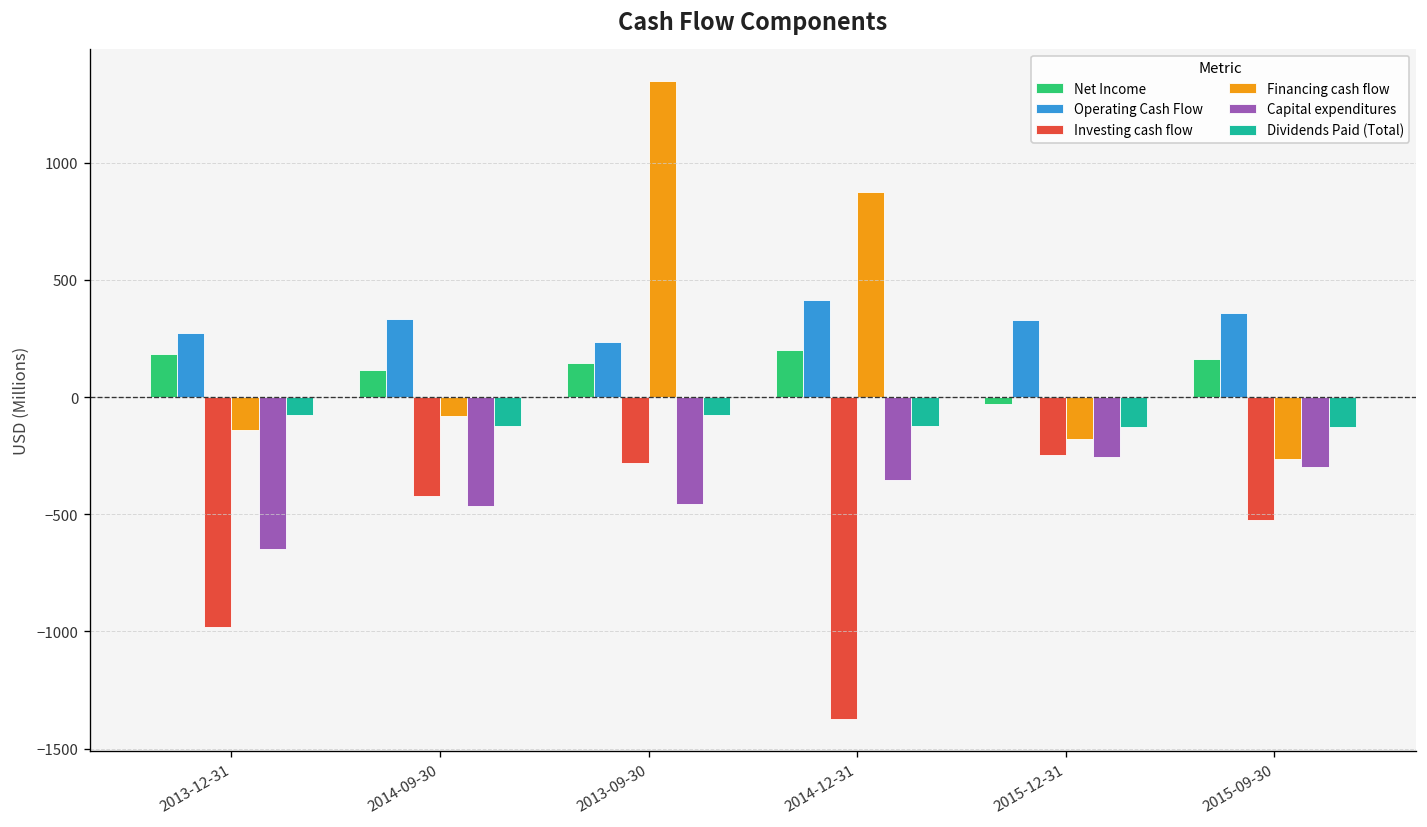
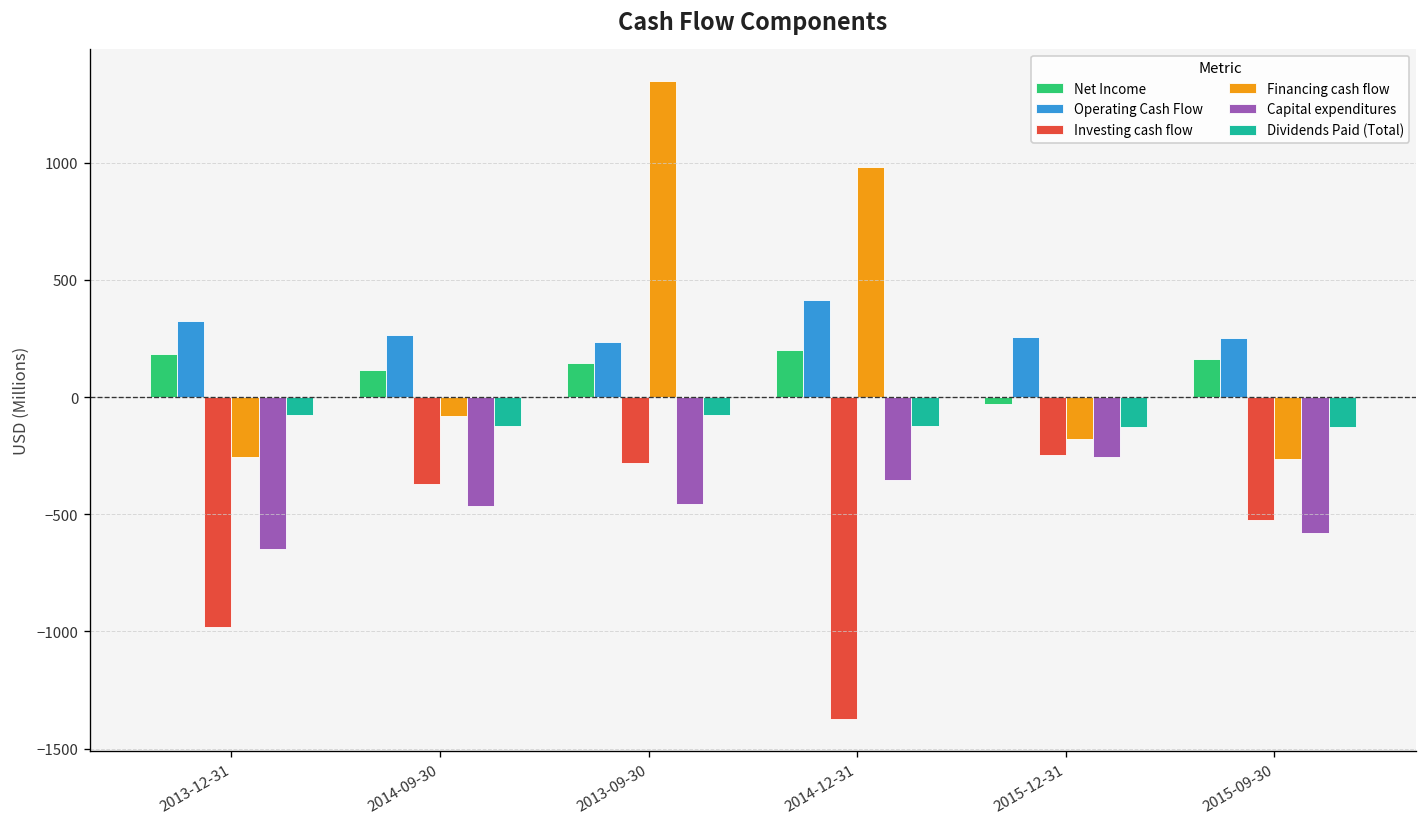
Operating Cash Flow, 2013-12-31: 270 -> 320
Financing cash flow, 2013-12-31: -140 -> -260
Operating Cash Flow, 2014-09-30: 330 -> 260
Investing cash flow, 2014-09-30: -420 -> -370
Financing cash flow, 2014-12-31: 880 -> 980
Operating Cash Flow, 2015-12-31: 330 -> 260
Operating Cash Flow, 2015-09-30: 360 -> 250
Capital expenditures, 2015-09-30: -300 -> -580
